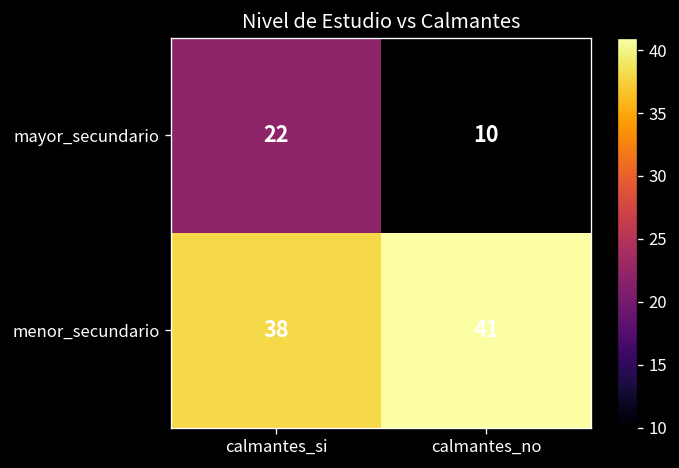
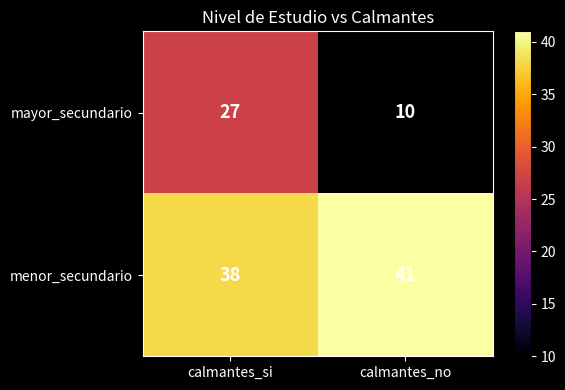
mayor_secundario, calmantes_si: 22 -> 27
